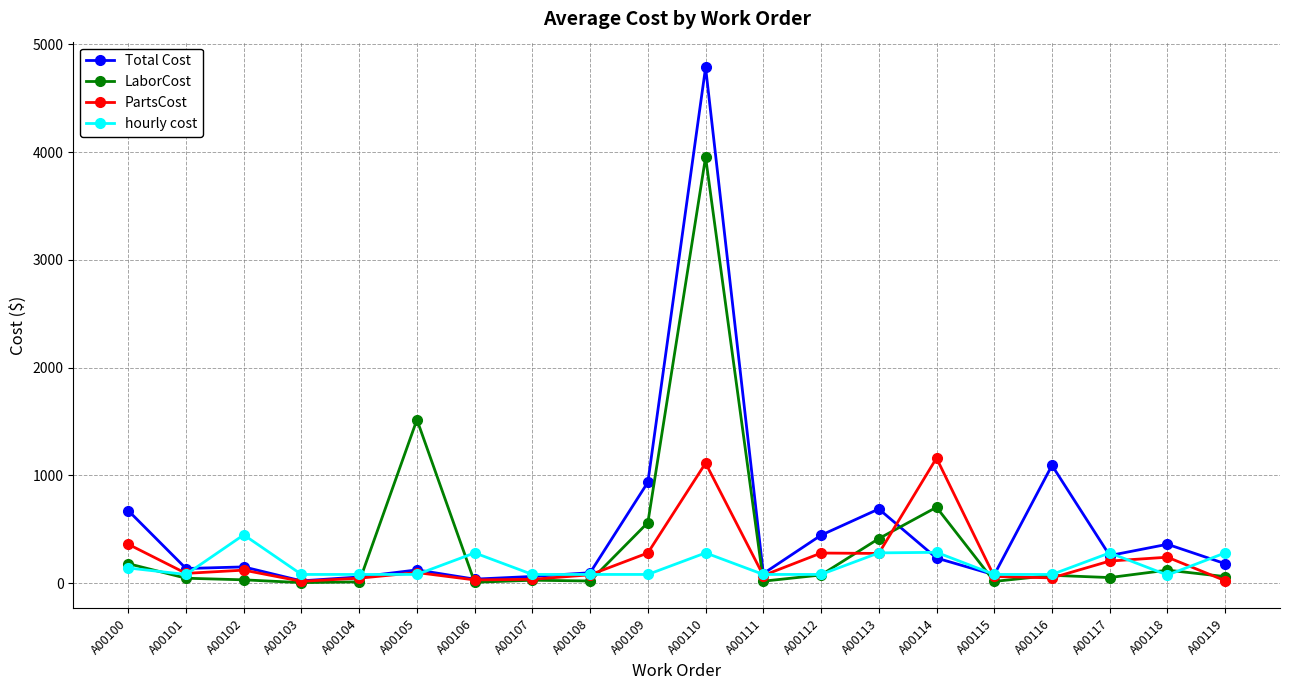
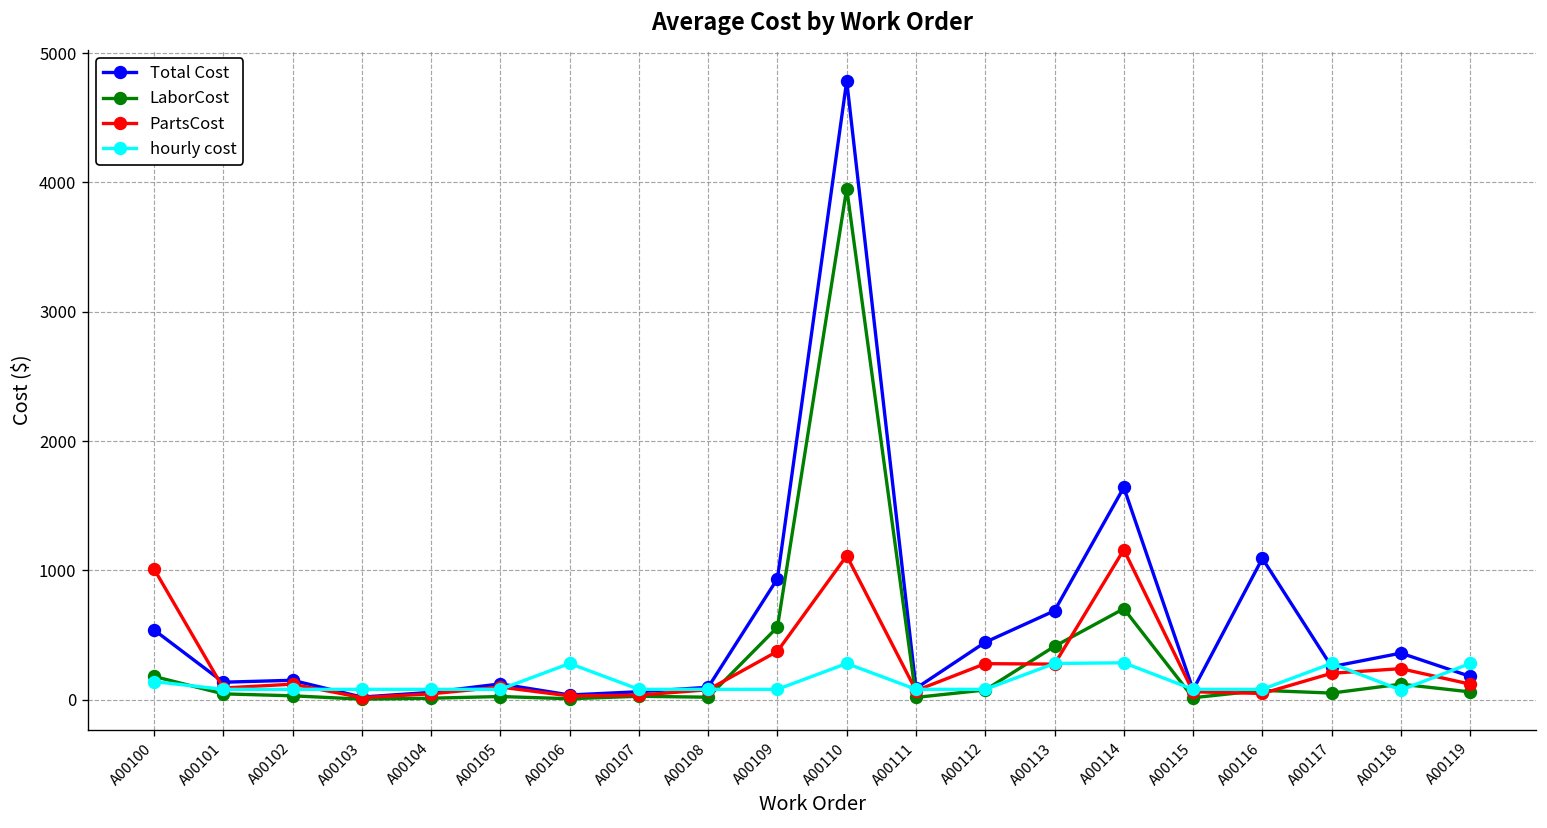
Total Cost, A00100: 670 -> 540
PartsCost, A00100: 360 -> 1010
hourly cost, A00102: 450 -> 80
LaborCost, A00105: 1520 -> 20
PartsCost, A00109: 280 -> 370
Total Cost, A00114: 230 -> 1640
PartsCost, A00119: 20 -> 120
